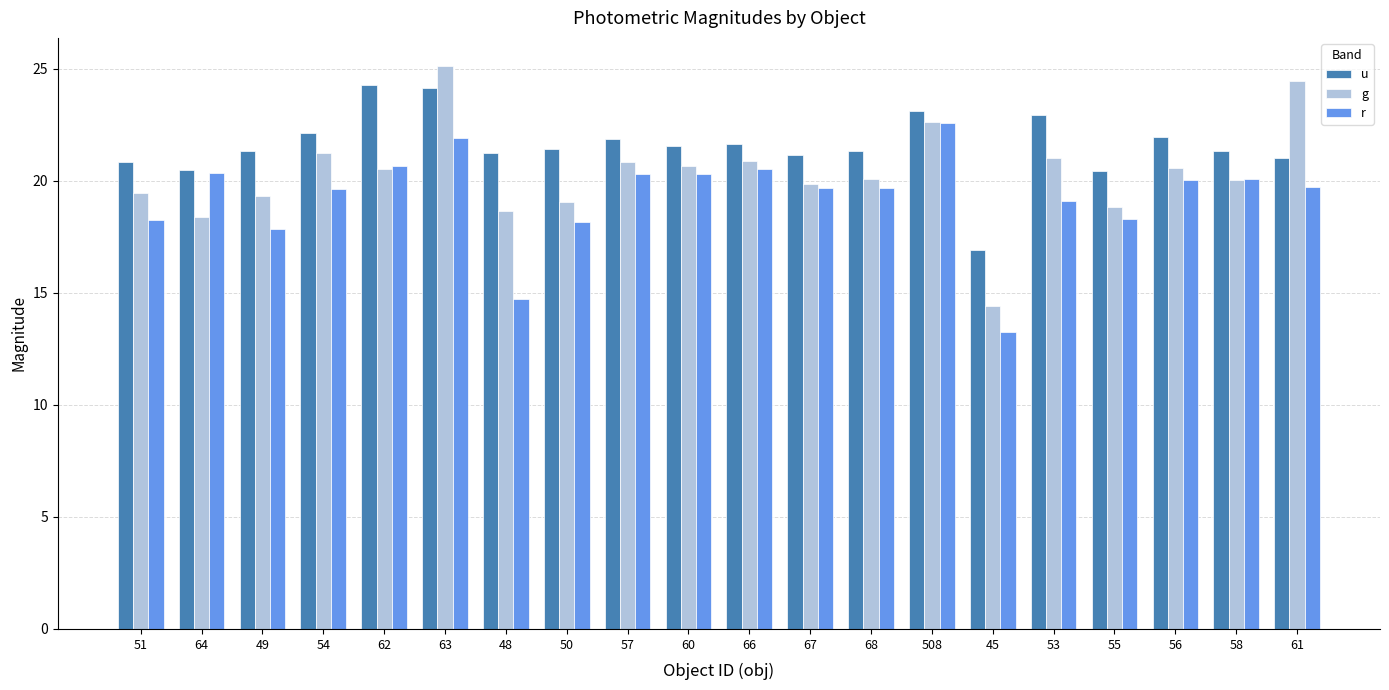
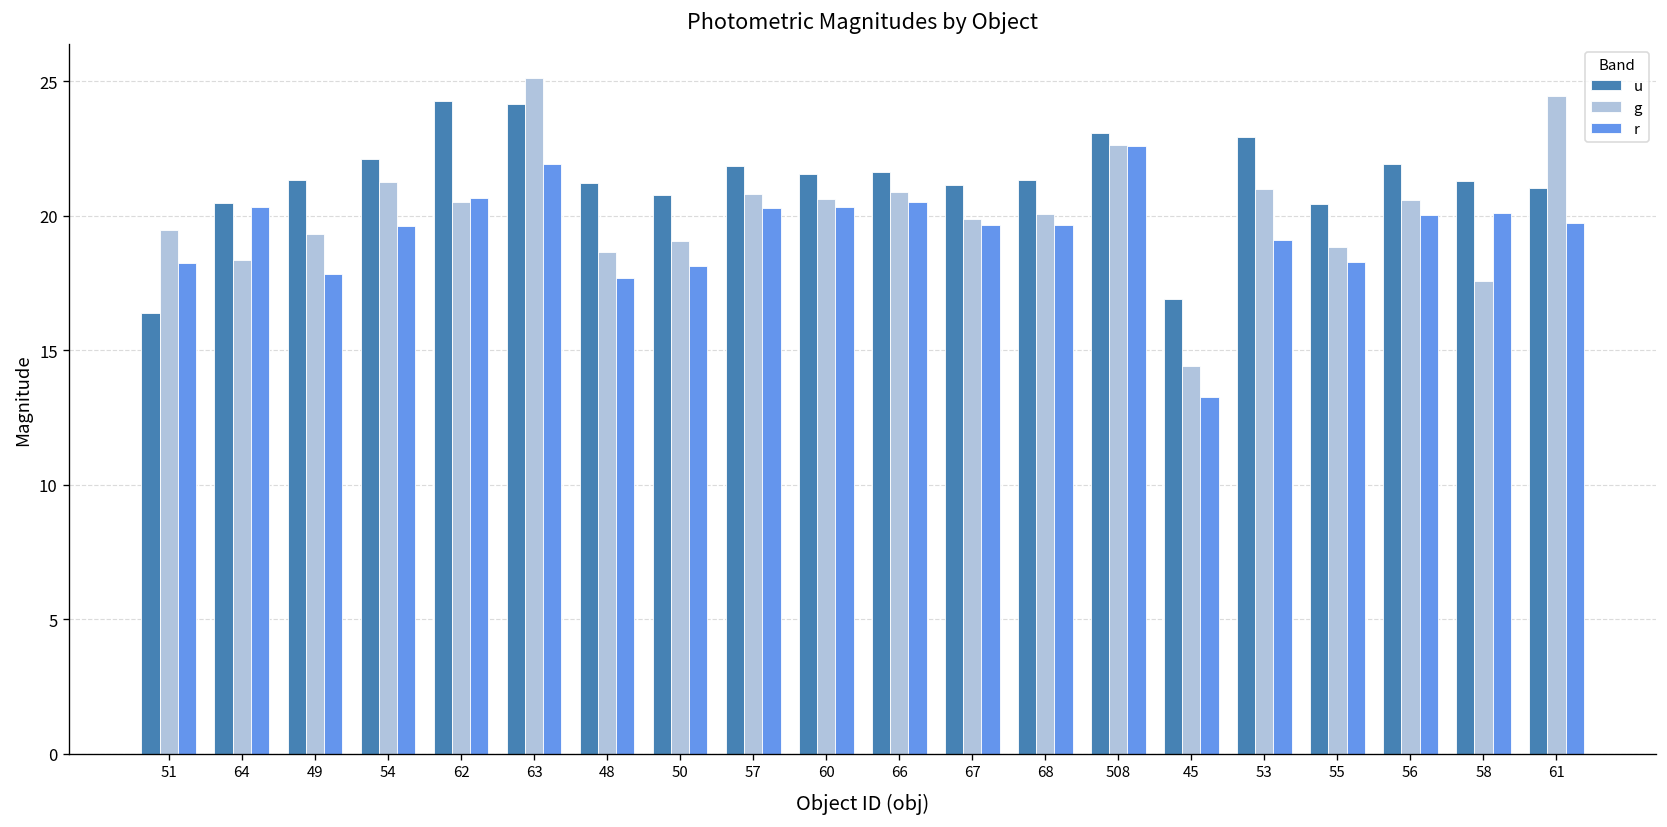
u, 51: 20.9 -> 16.4
r, 48: 14.7 -> 17.7
u, 50: 21.4 -> 20.8
g, 58: 20.0 -> 17.6
